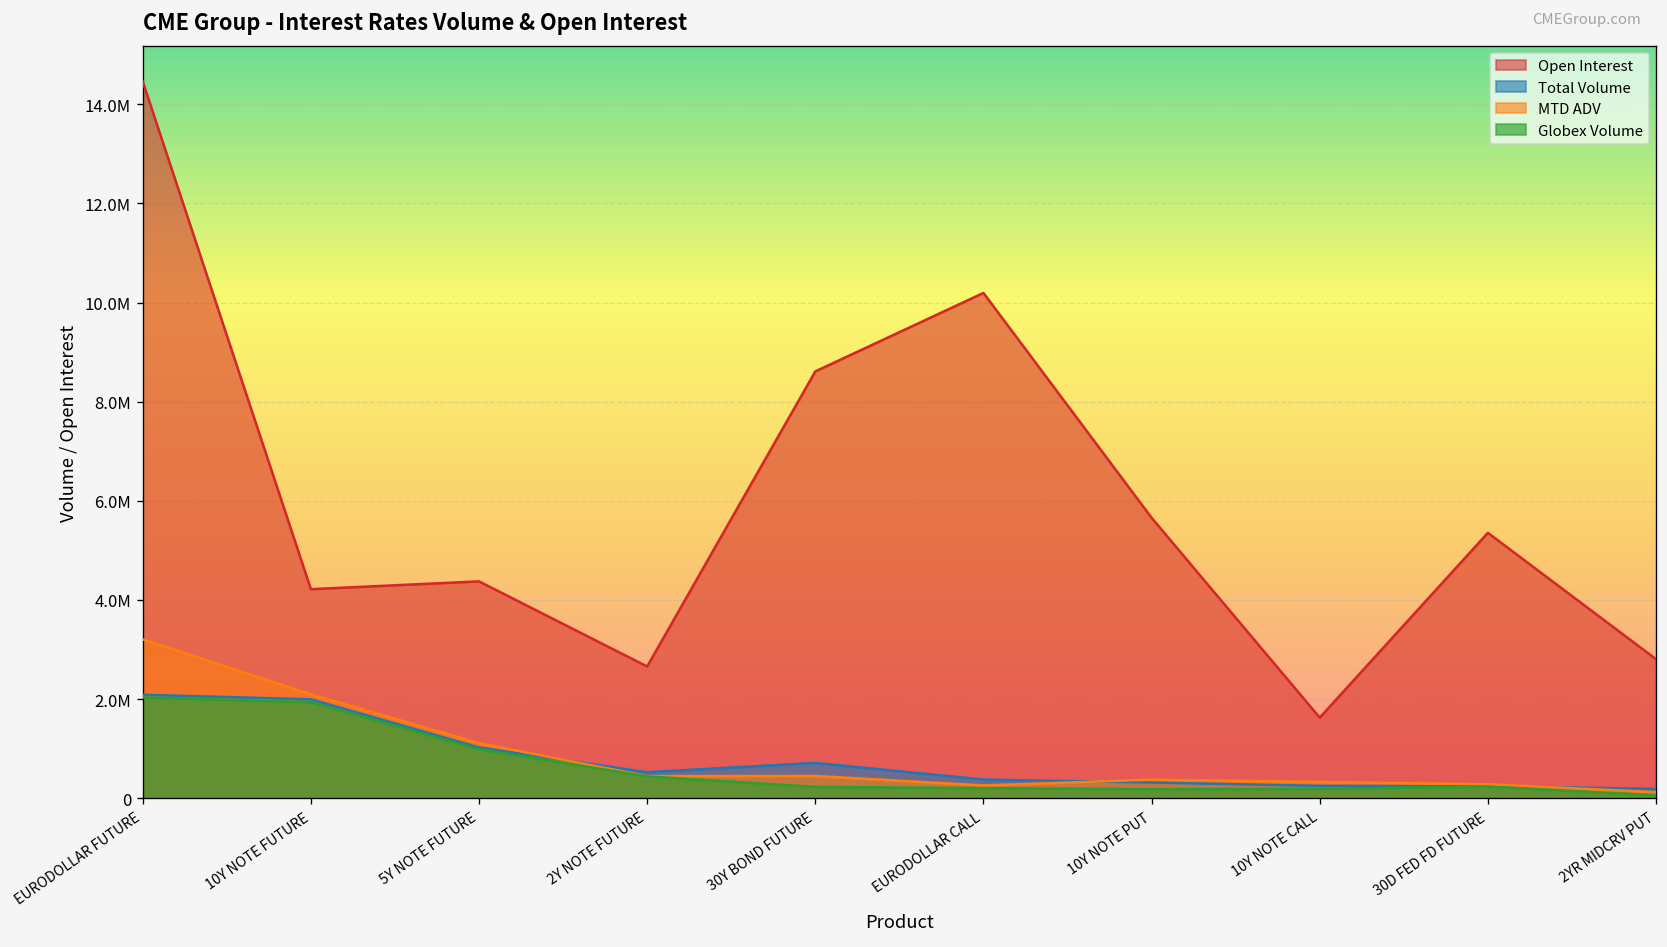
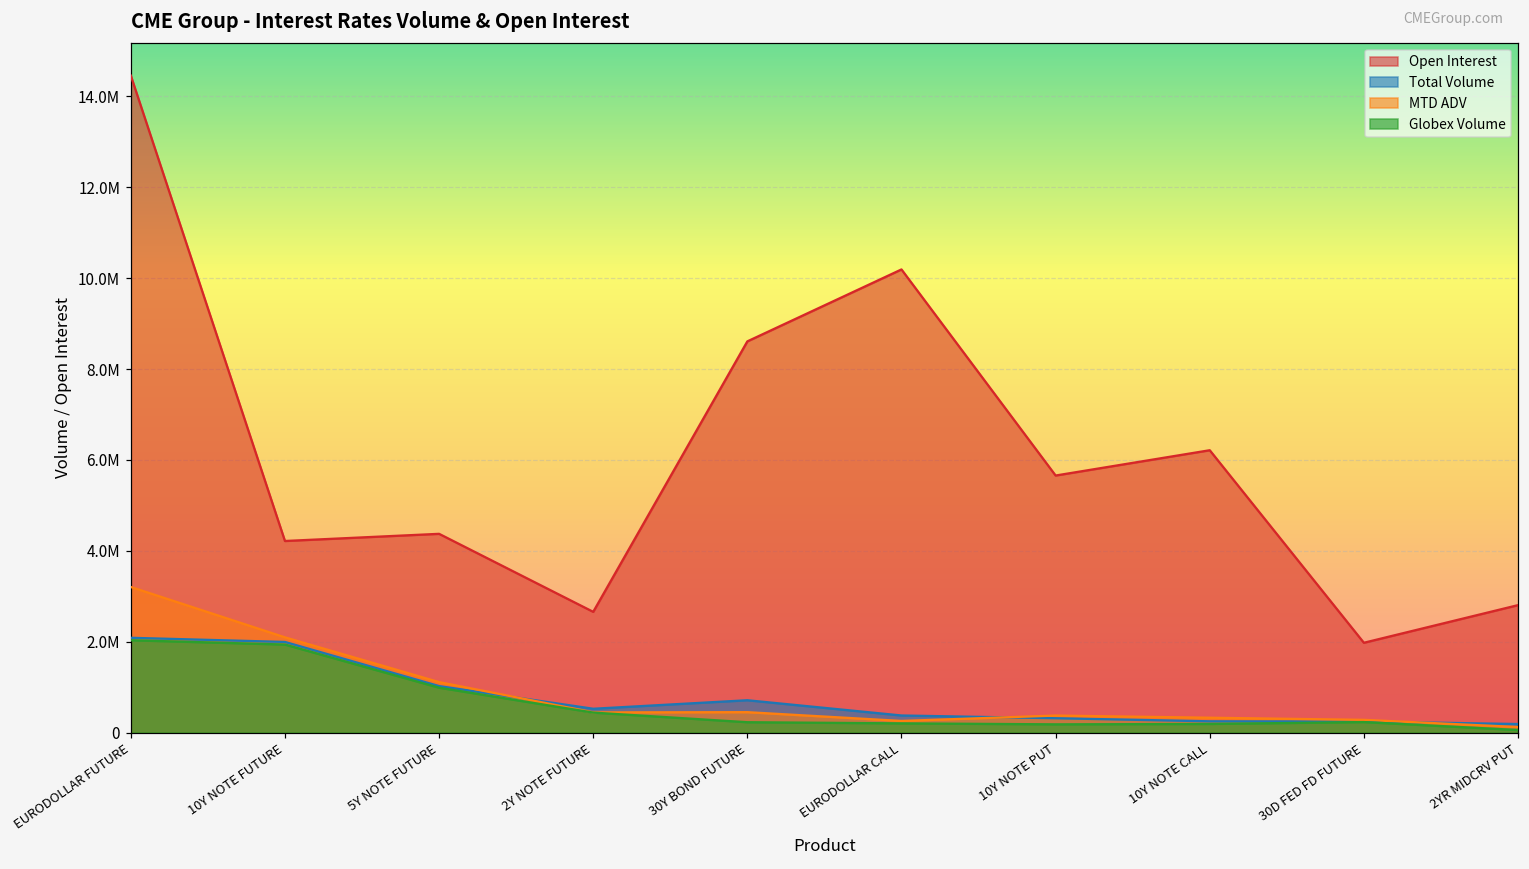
Open Interest, 10Y NOTE CALL: 1600000 -> 6200000
Open Interest, 30D FED FD FUTURE: 5400000 -> 2000000
